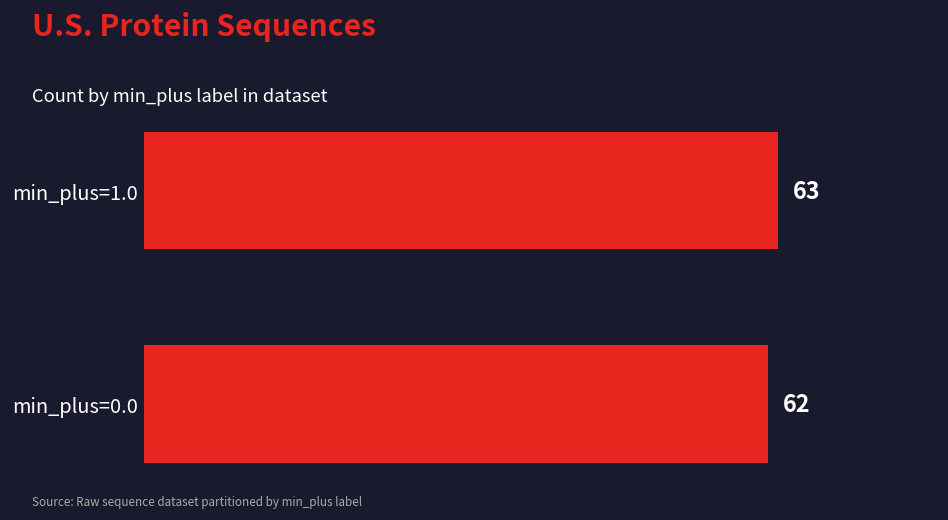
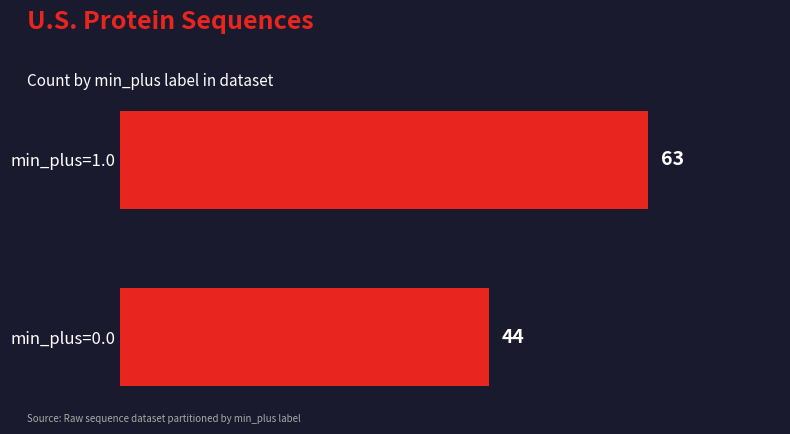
min_plus=0.0: 62 -> 44
